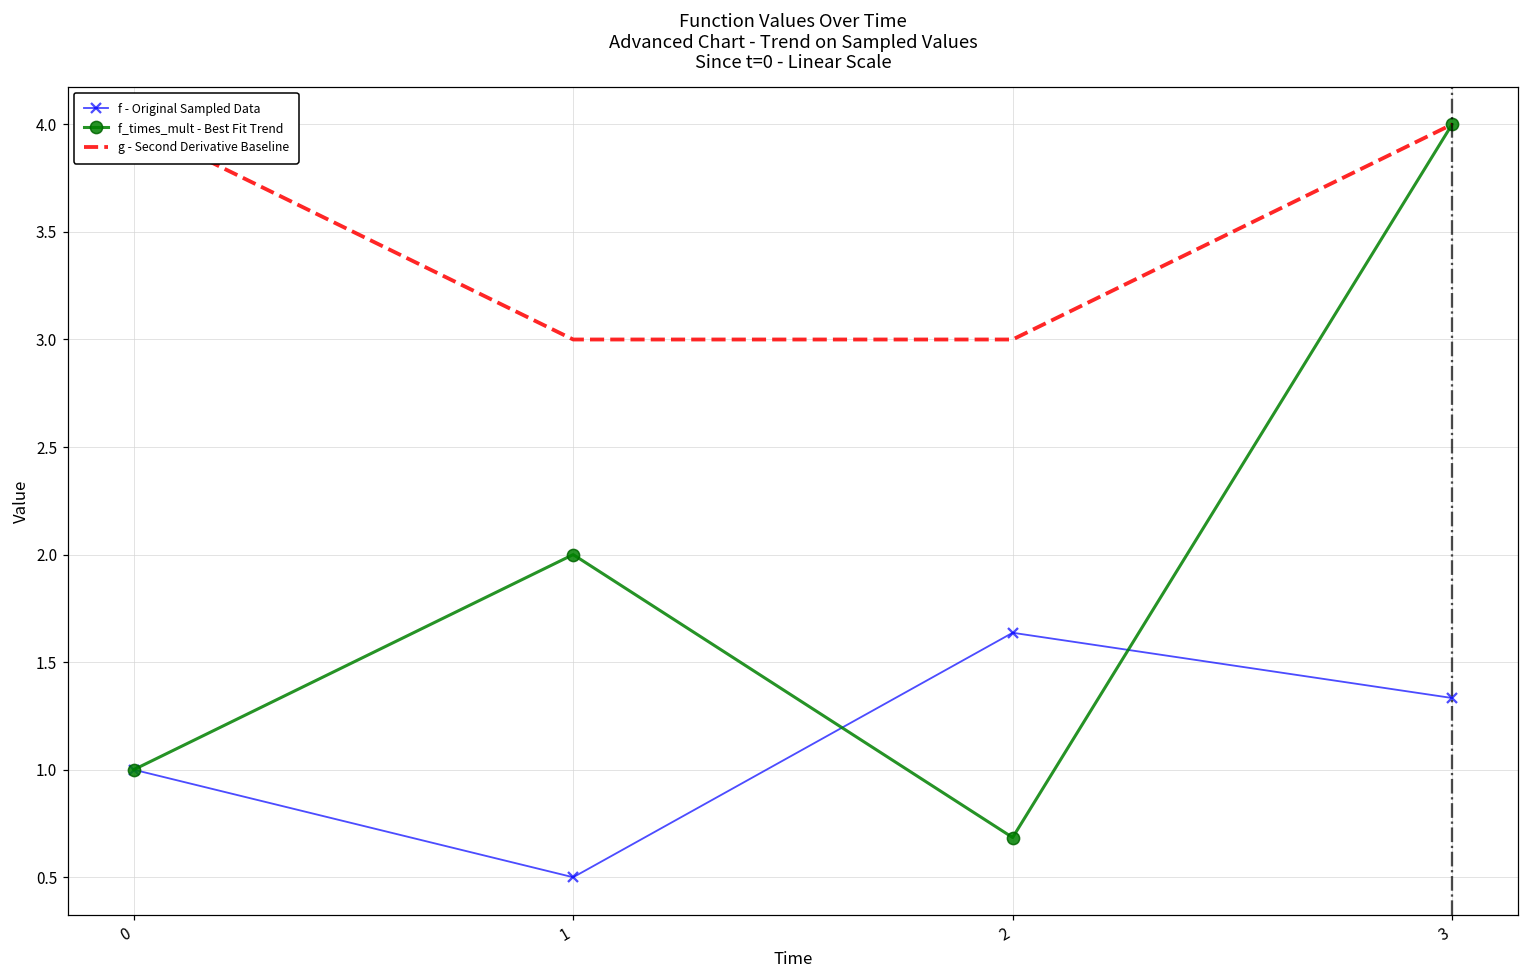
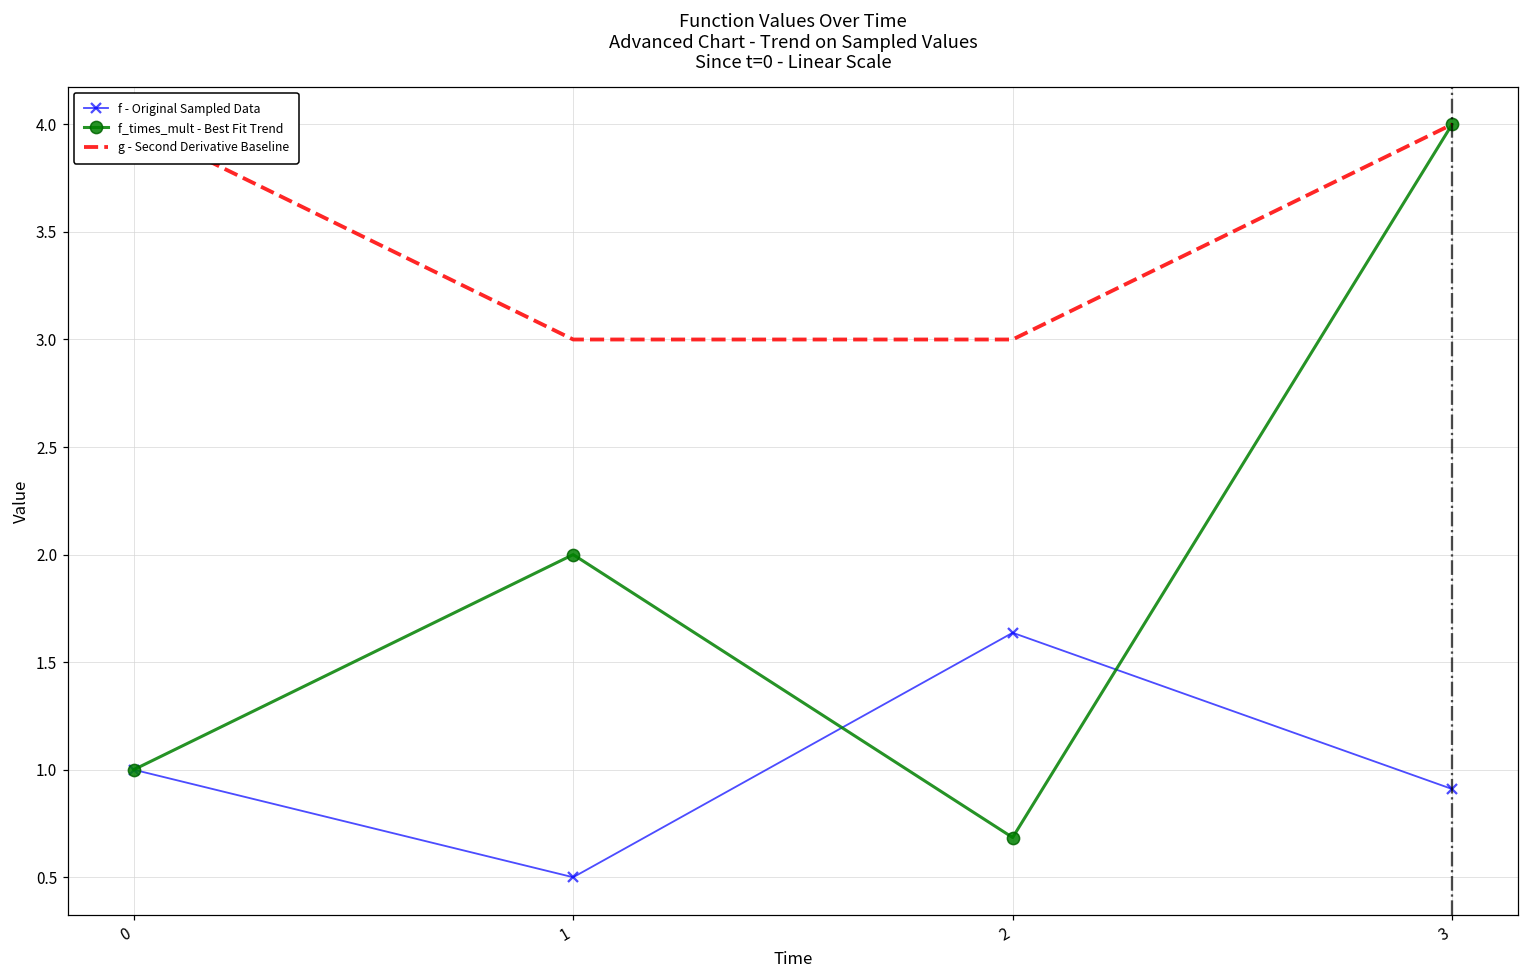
f - Original Sampled Data, 3: 1.33 -> 0.91
